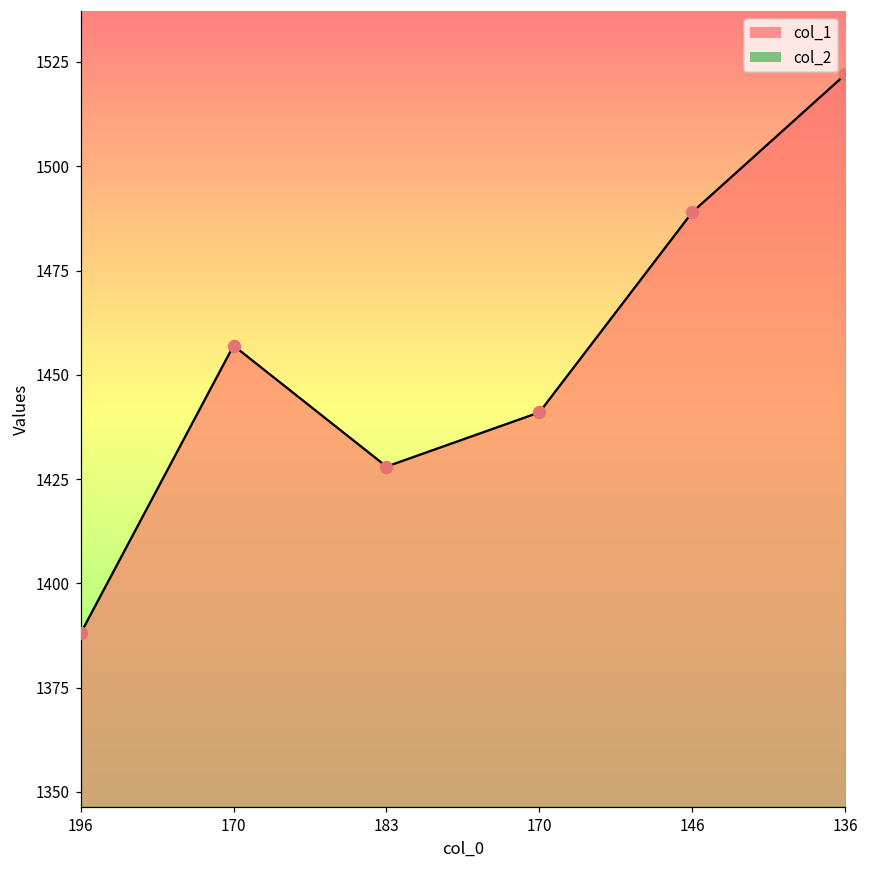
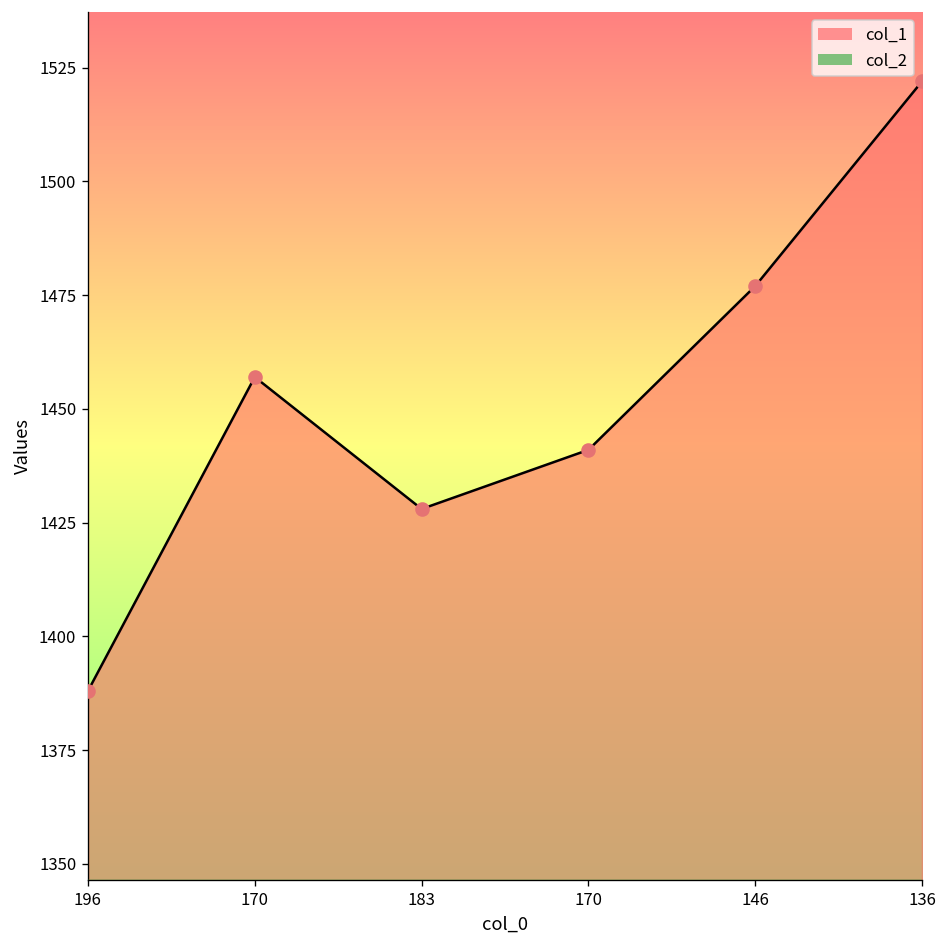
col_1, 146: 1489 -> 1477
